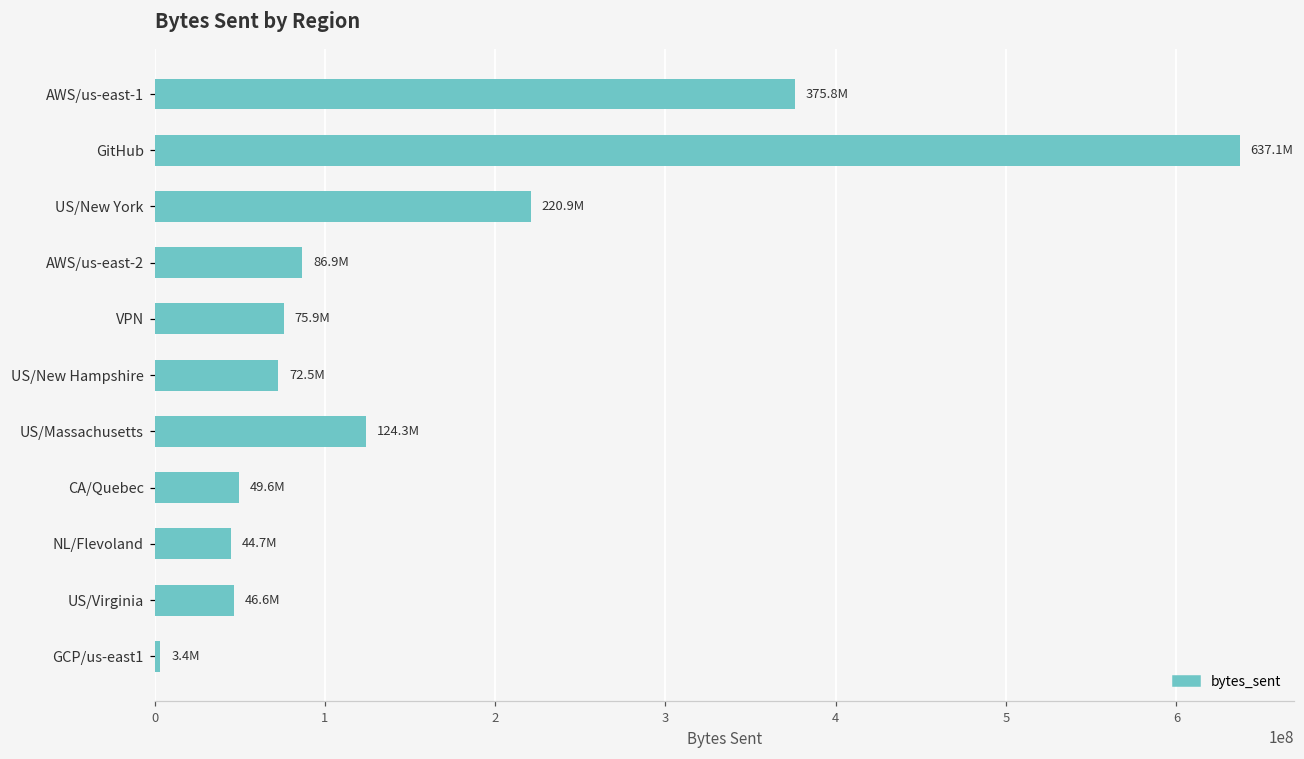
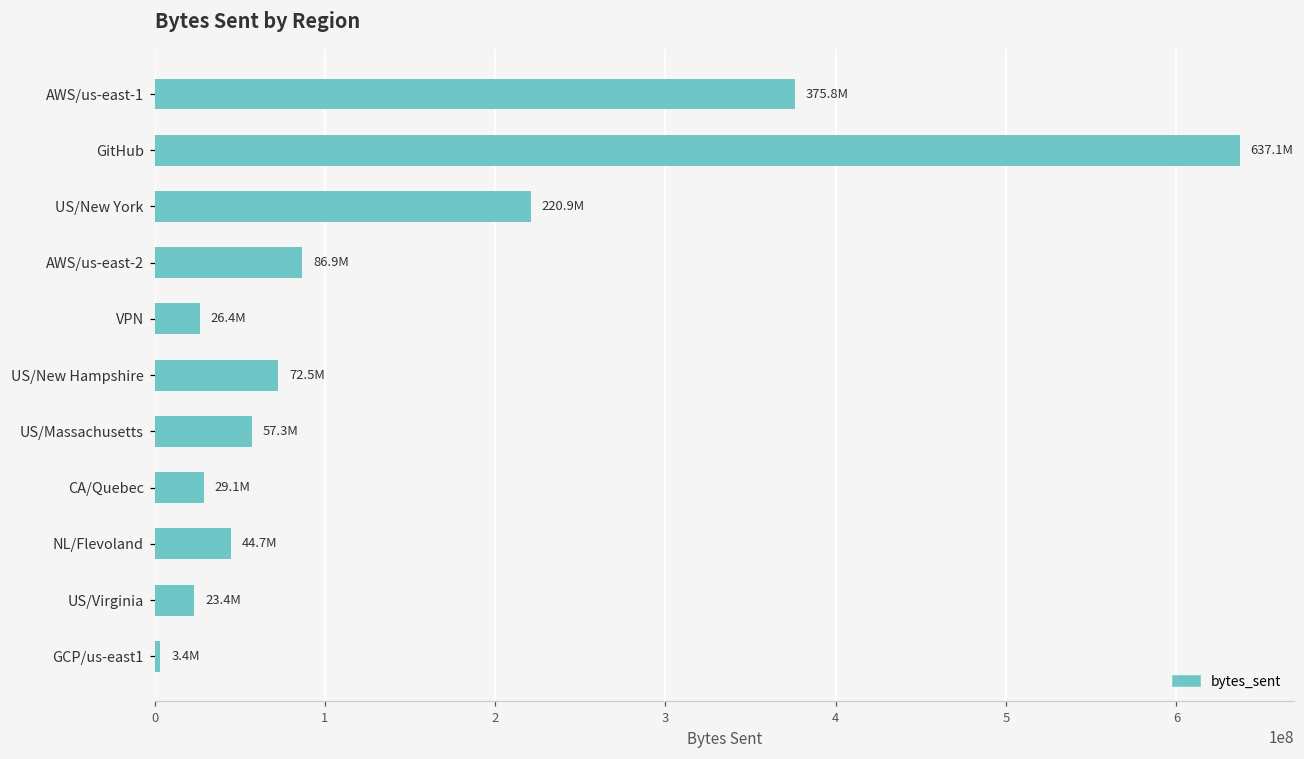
VPN: 75.9M -> 26.4M
US/Massachusetts: 124.3M -> 57.3M
CA/Quebec: 49.6M -> 29.1M
US/Virginia: 46.6M -> 23.4M
